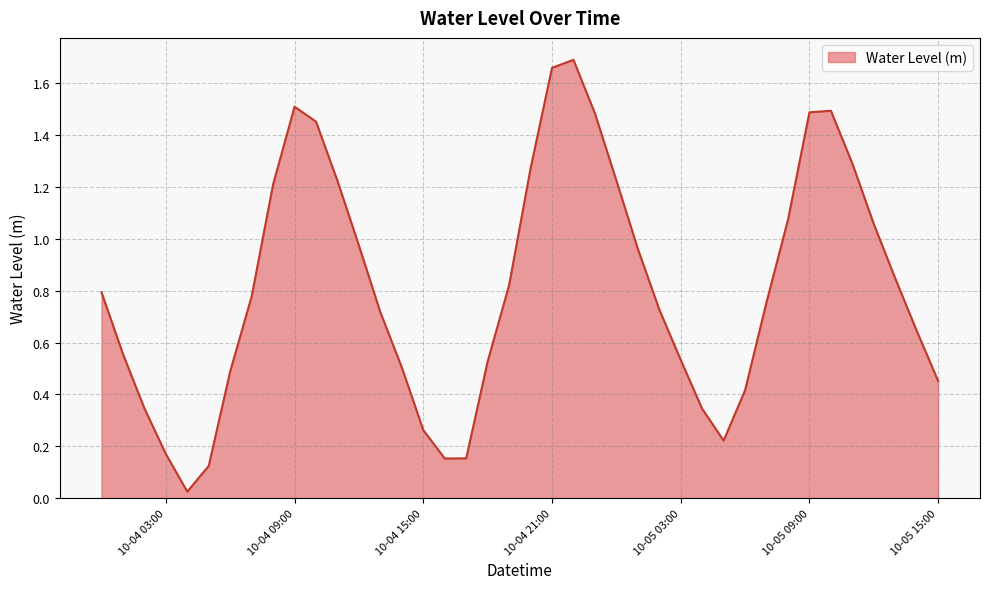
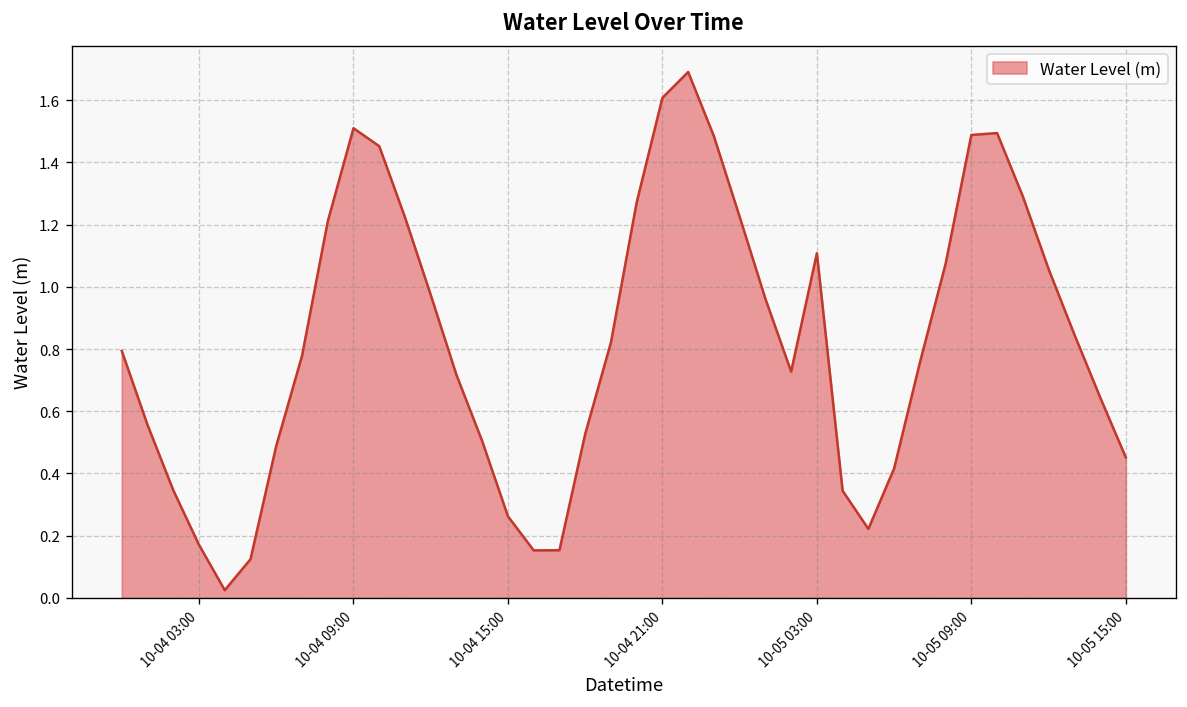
10-04 21:00: 1.66 -> 1.61
10-05 03:00: 0.53 -> 1.11
